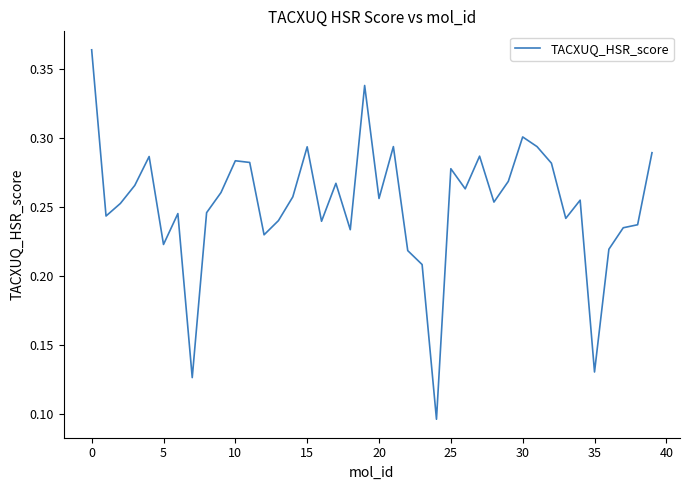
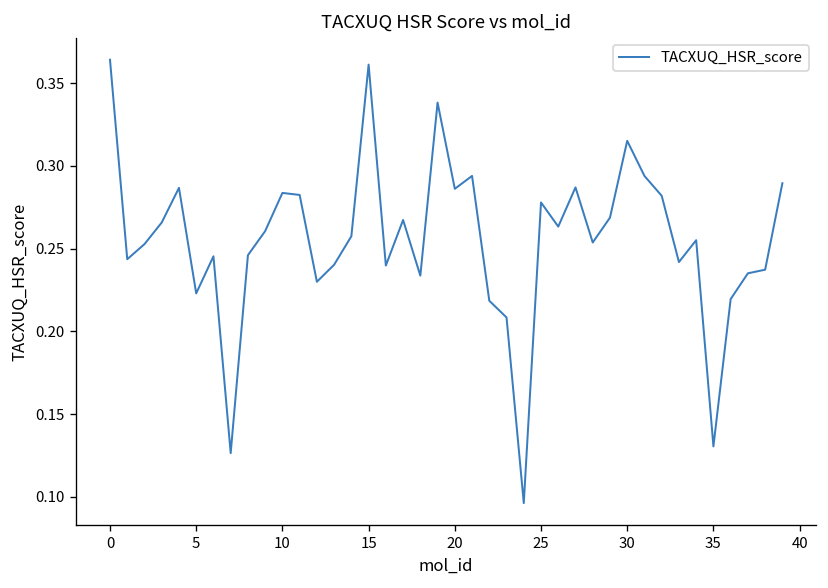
15: 0.294 -> 0.361
20: 0.256 -> 0.286
30: 0.301 -> 0.315
